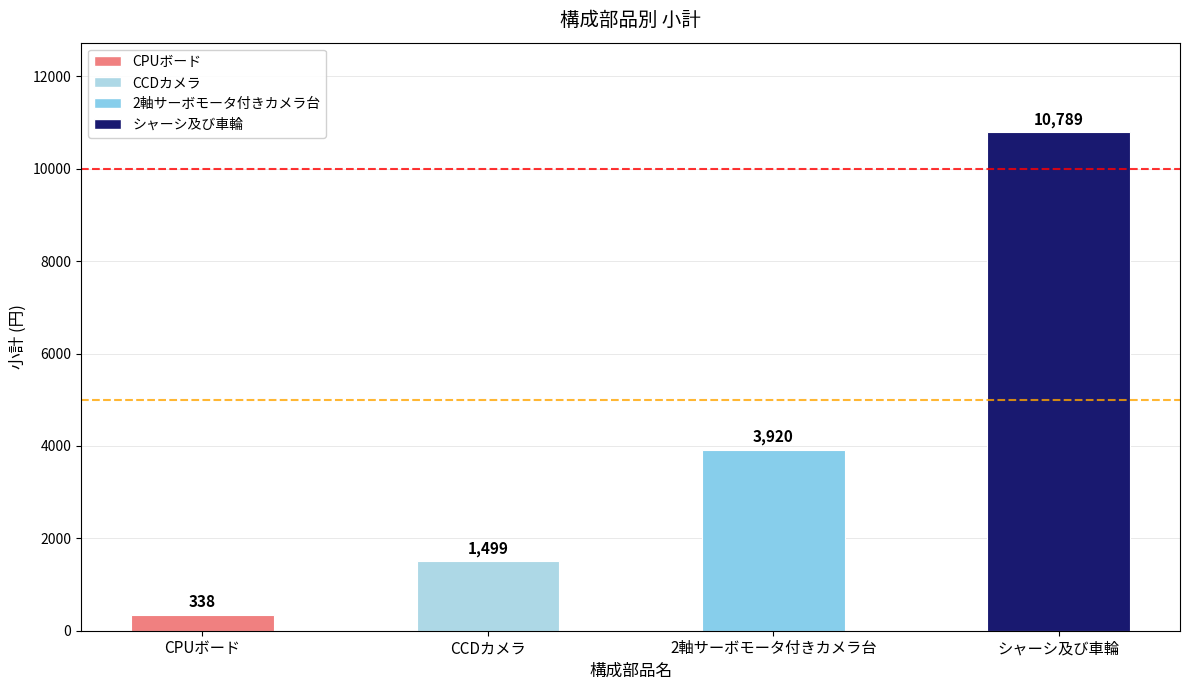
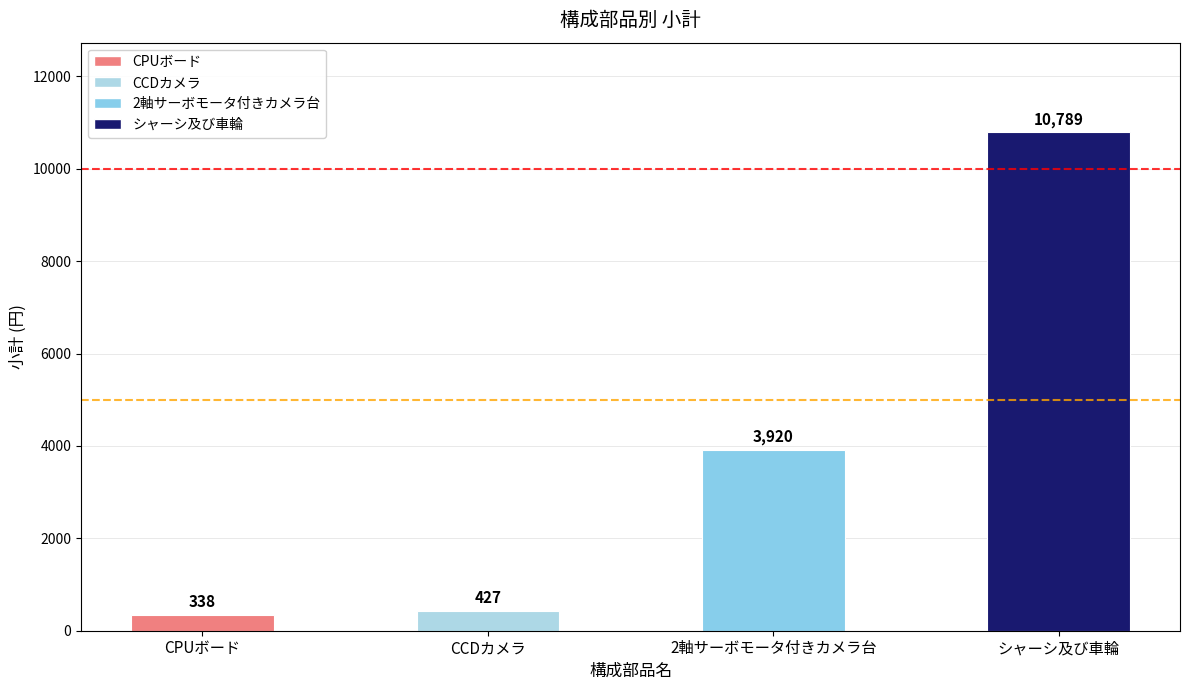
CCDカメラ: 1,499 -> 427
